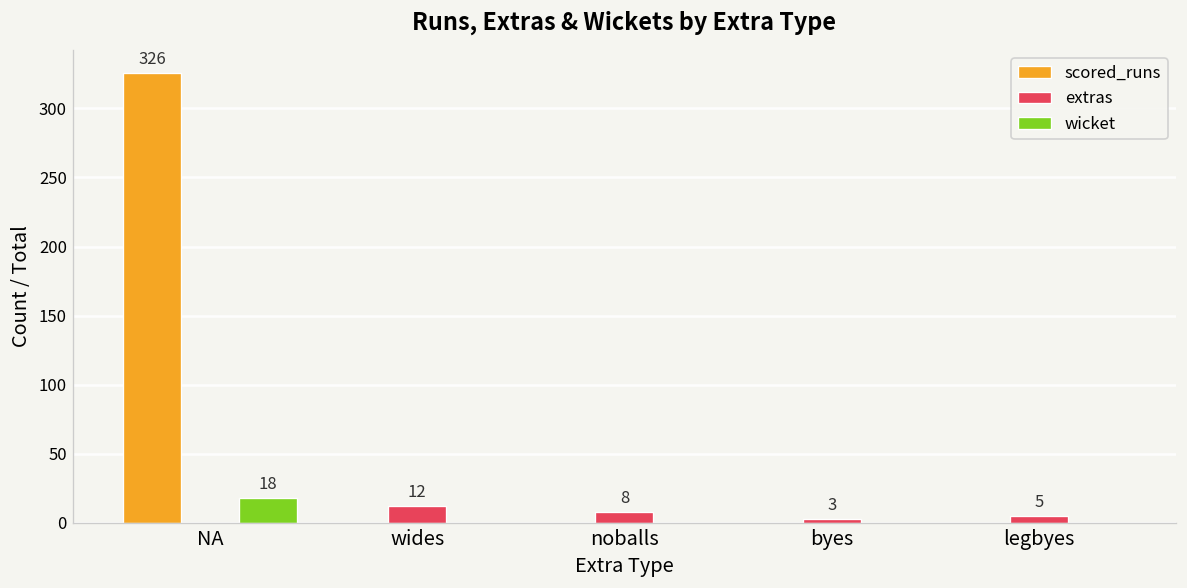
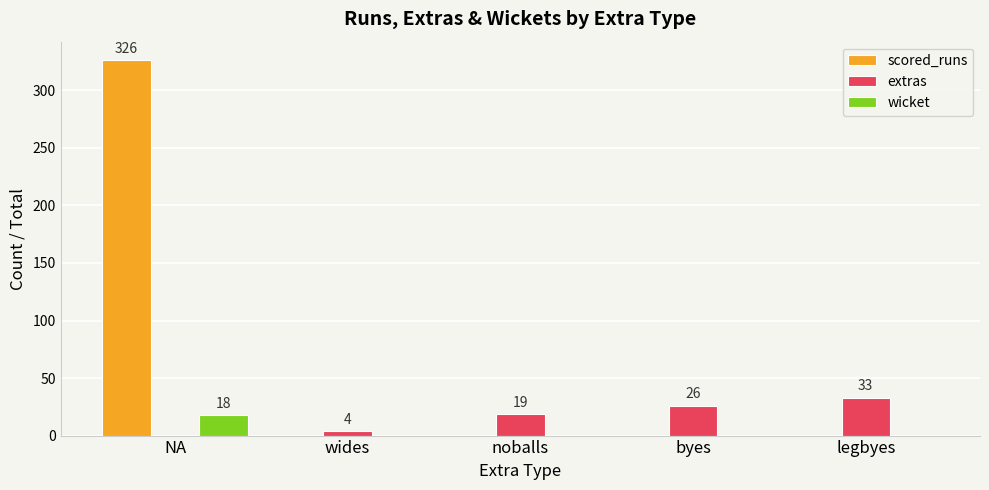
extras, wides: 12 -> 4
extras, noballs: 8 -> 19
extras, byes: 3 -> 26
extras, legbyes: 5 -> 33
